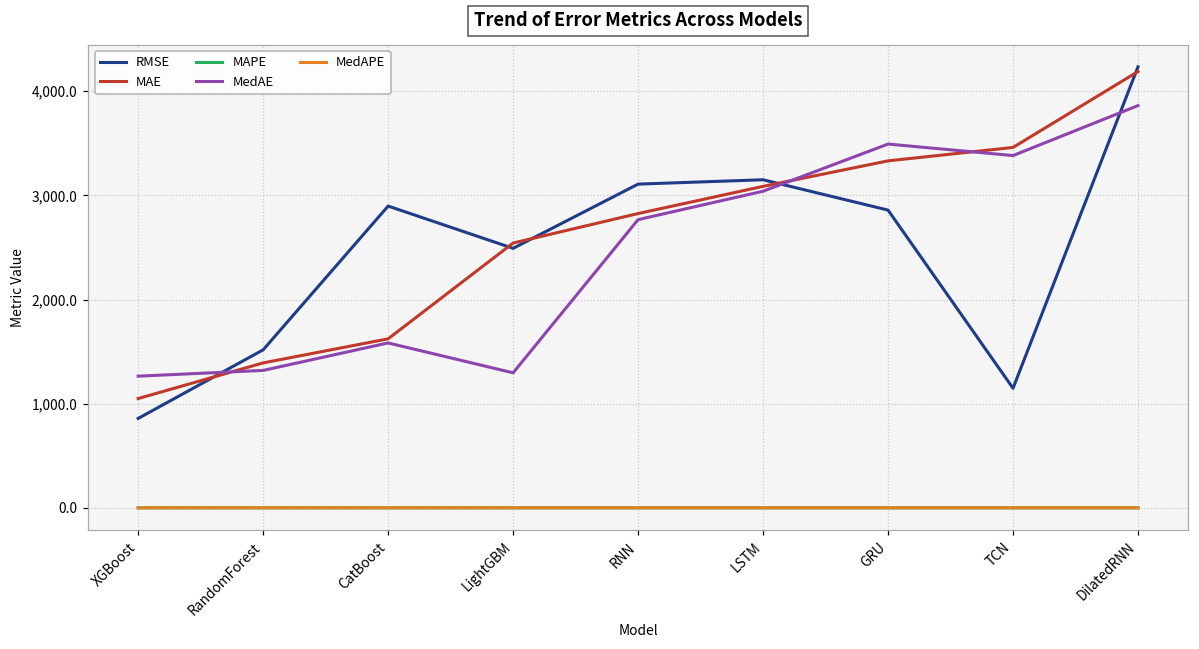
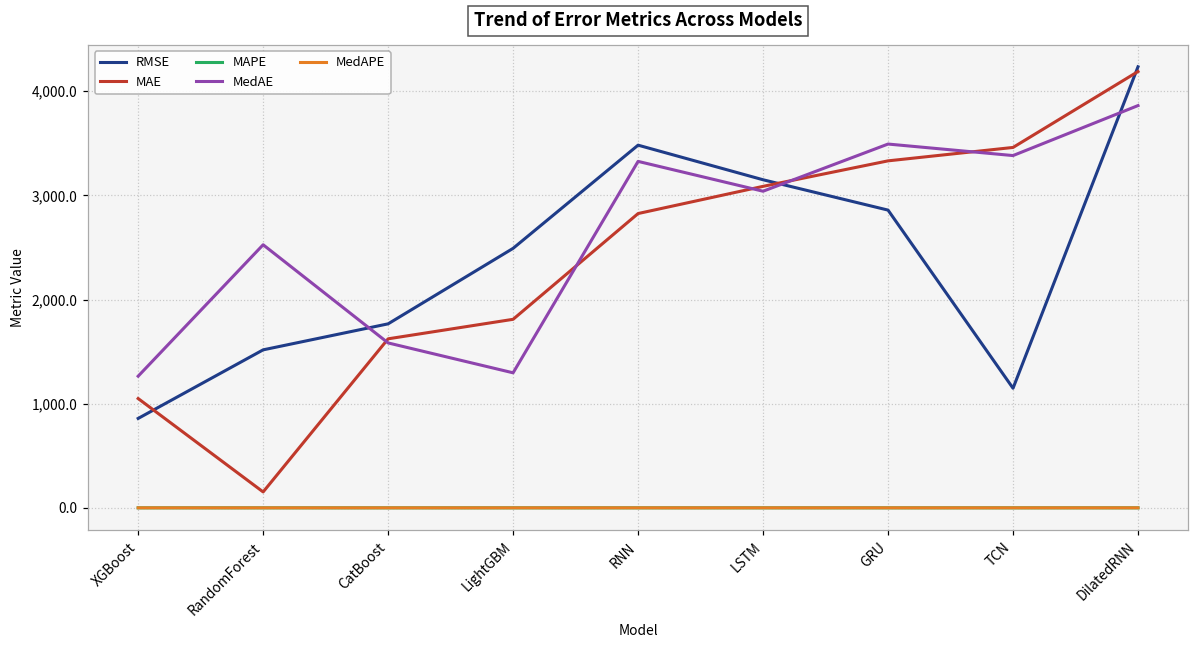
MAE, RandomForest: 1,400 -> 200
MedAE, RandomForest: 1,300 -> 2,500
RMSE, CatBoost: 2,900 -> 1,800
MAE, LightGBM: 2,500 -> 1,800
RMSE, RNN: 3,100 -> 3,500
MedAE, RNN: 2,800 -> 3,300
